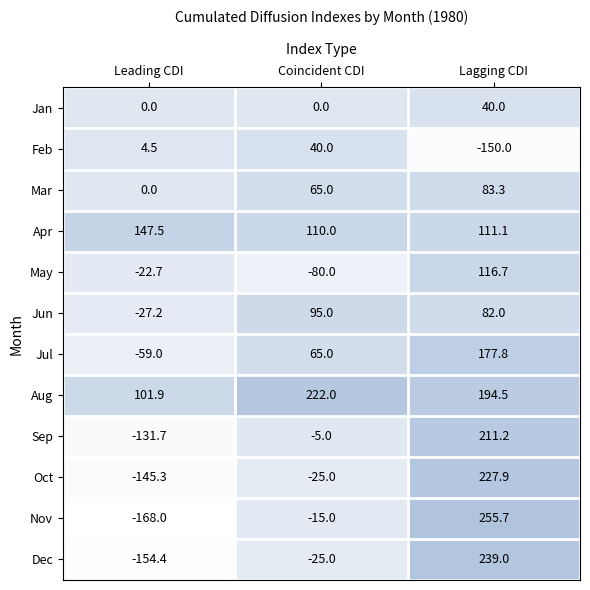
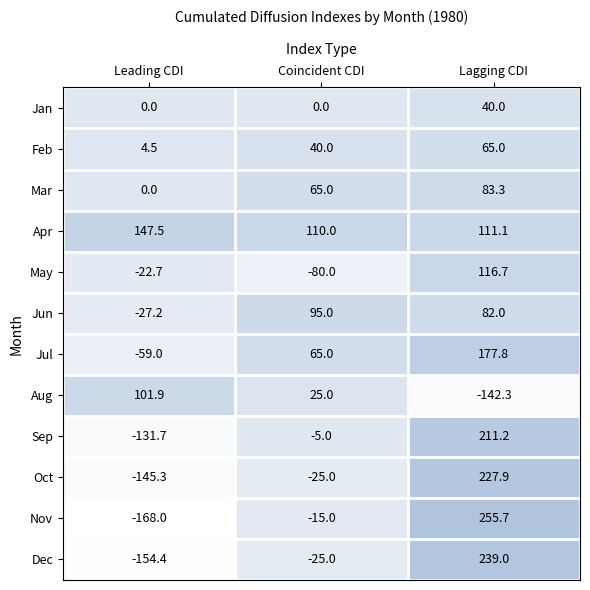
Feb, Lagging CDI: -150.0 -> 65.0
Aug, Coincident CDI: 222.0 -> 25.0
Aug, Lagging CDI: 194.5 -> -142.3
